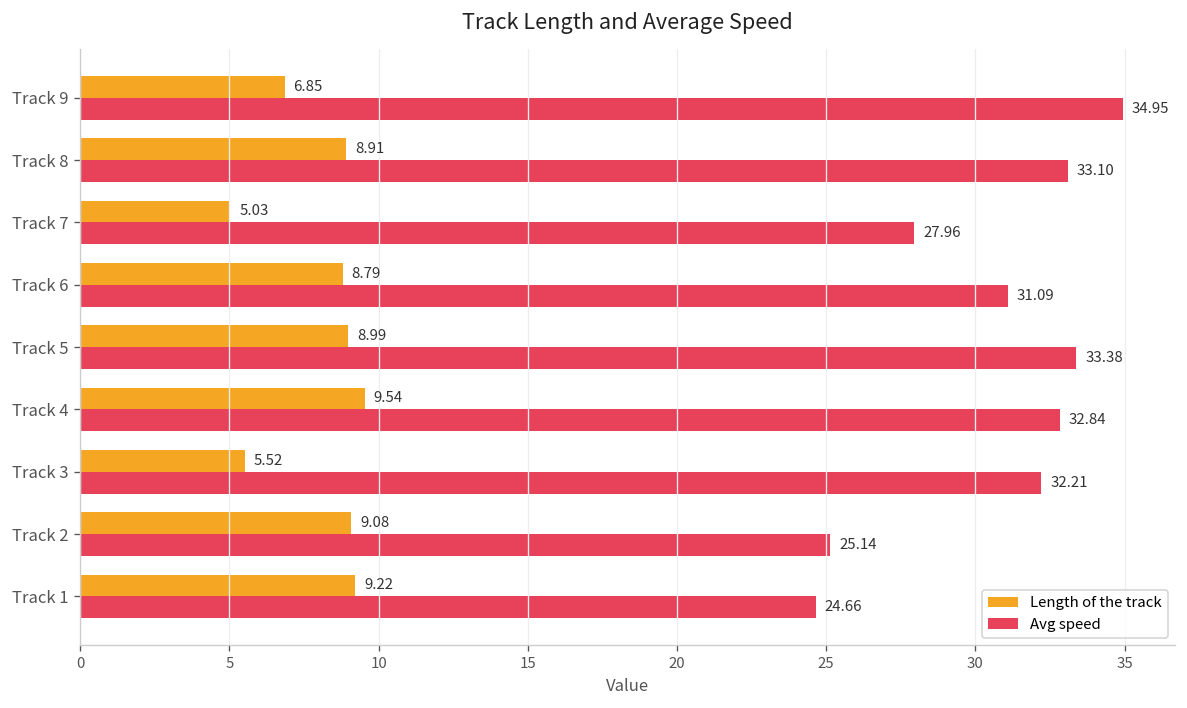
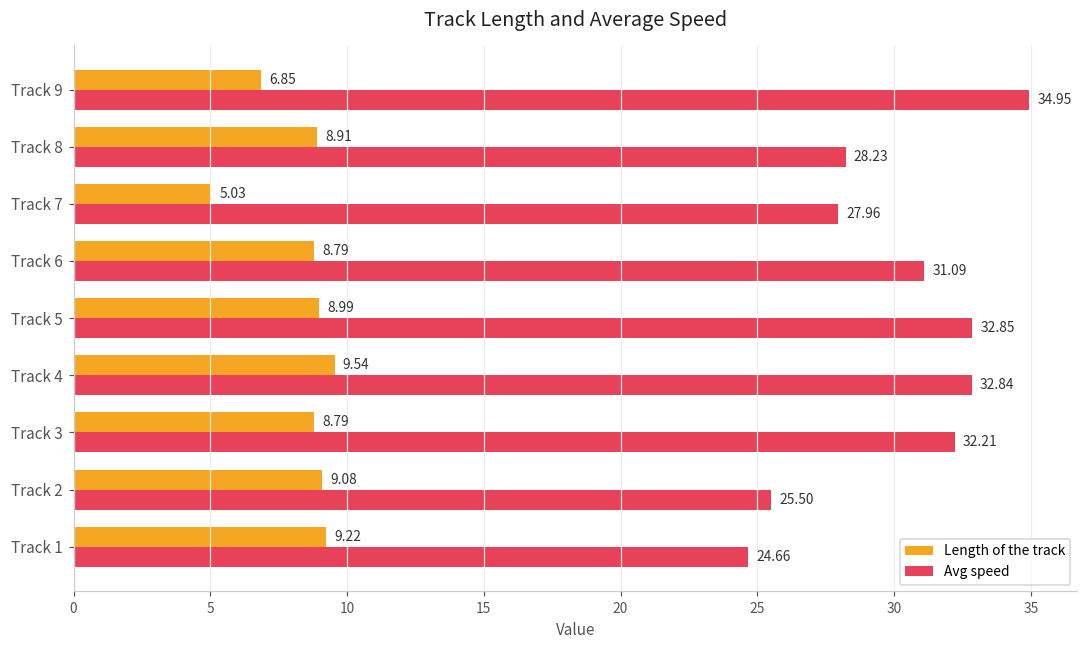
Avg speed, Track 8: 33.10 -> 28.23
Avg speed, Track 5: 33.38 -> 32.85
Length of the track, Track 3: 5.52 -> 8.79
Avg speed, Track 2: 25.14 -> 25.50
